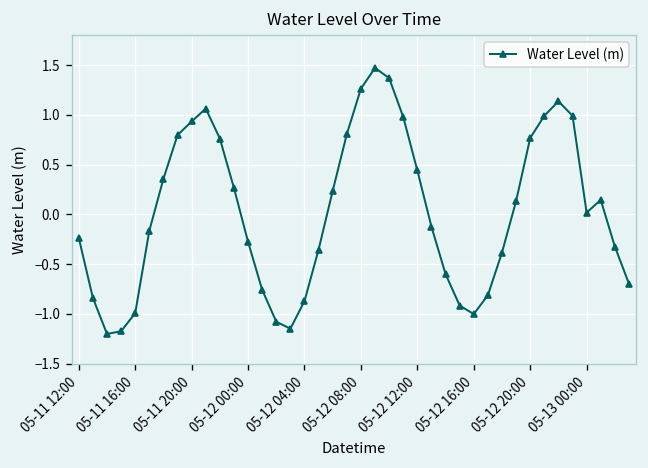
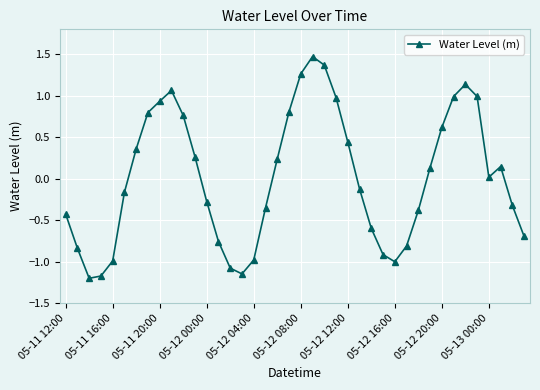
05-11 12:00: -0.2 -> -0.4
05-12 04:00: -0.9 -> -1.0
05-12 20:00: 0.8 -> 0.6
